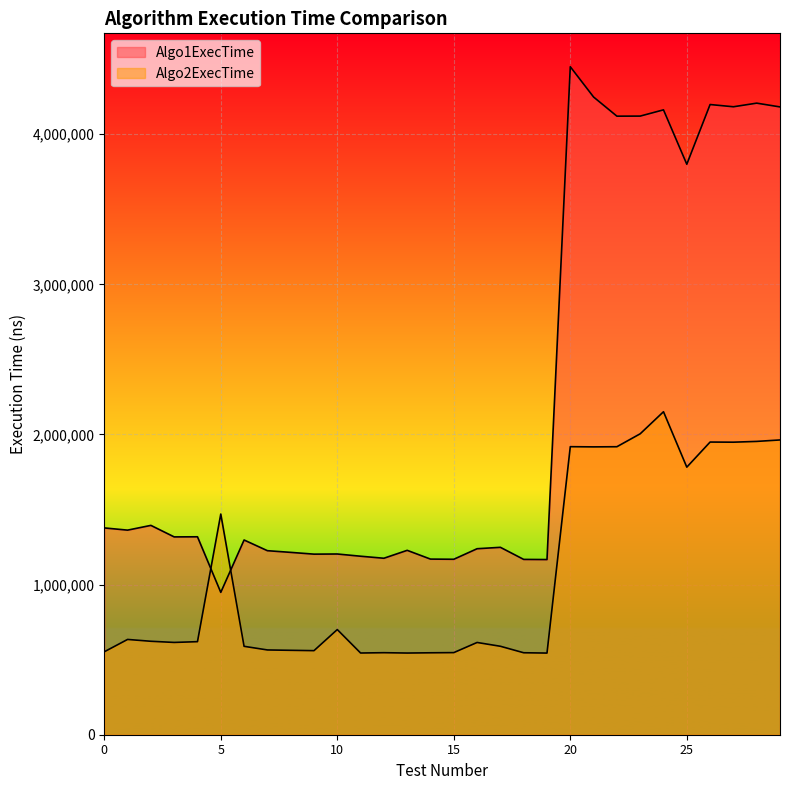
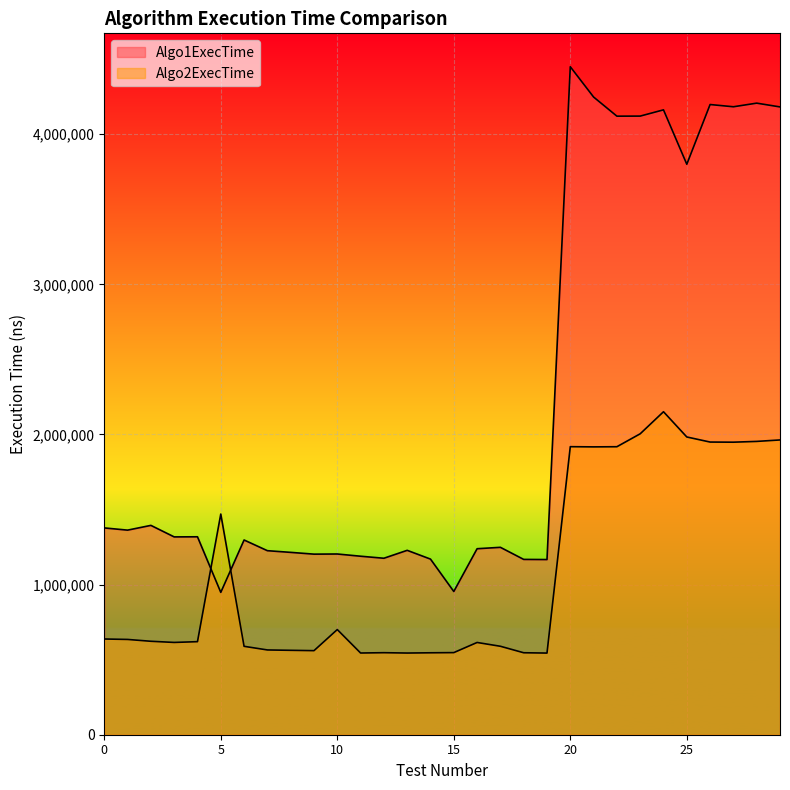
Algo2ExecTime, 0: 550,000 -> 640,000
Algo1ExecTime, 15: 1,170,000 -> 950,000
Algo2ExecTime, 25: 1,780,000 -> 1,980,000
